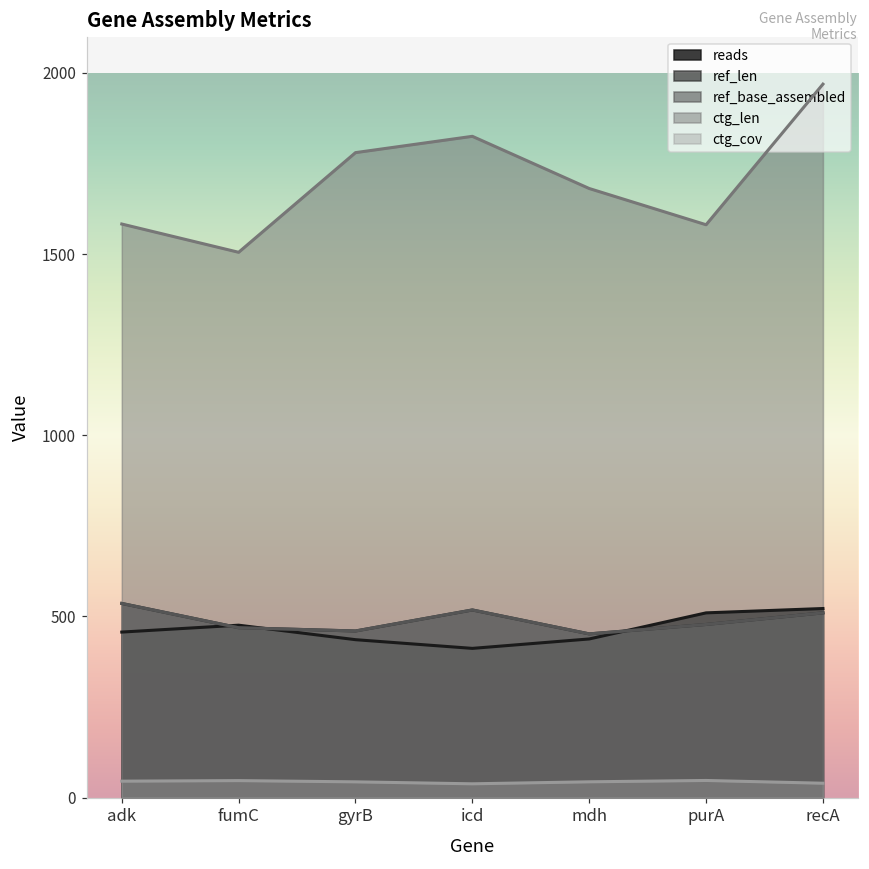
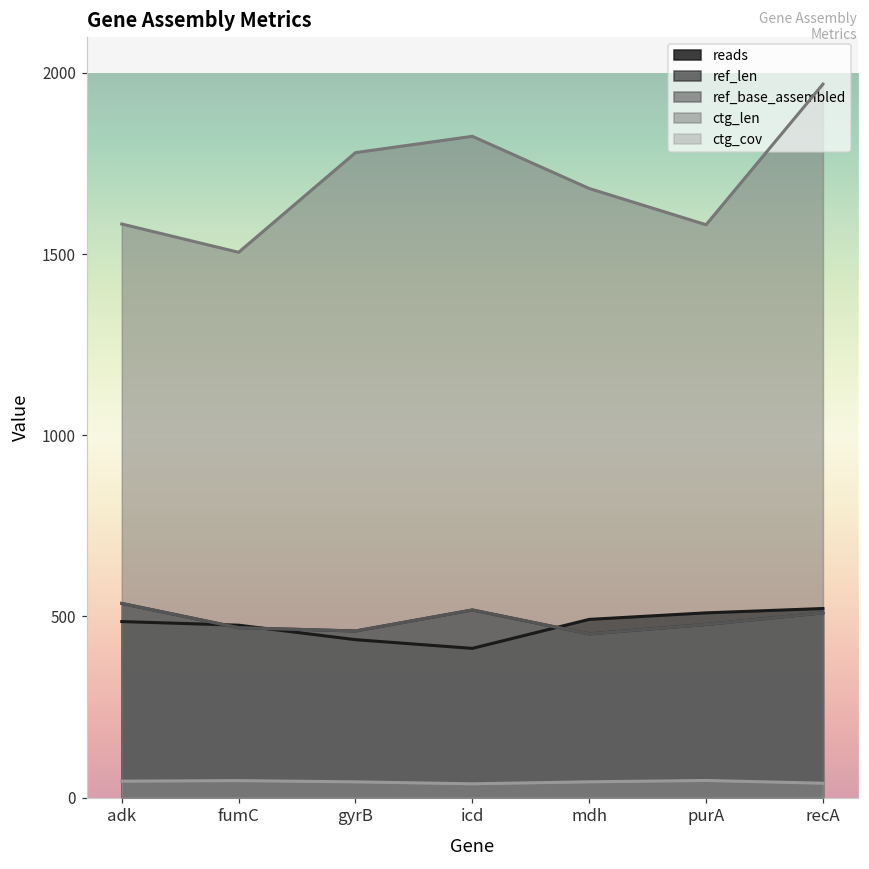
reads, adk: 460 -> 490
reads, mdh: 440 -> 490
